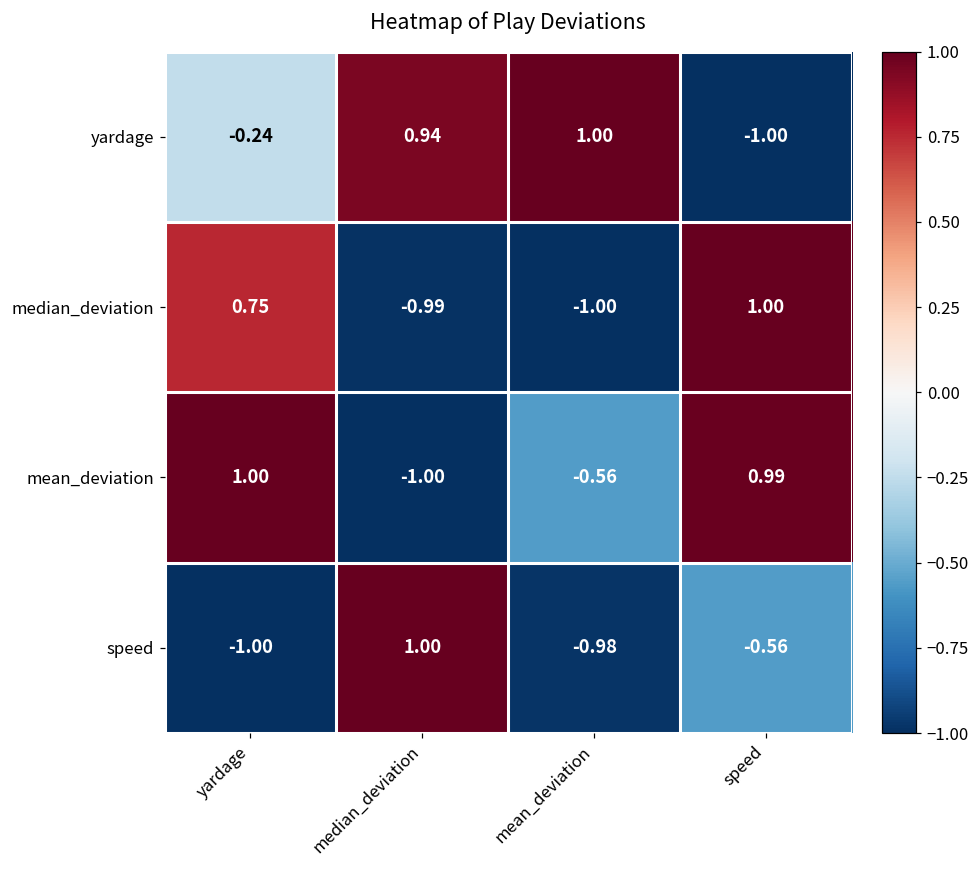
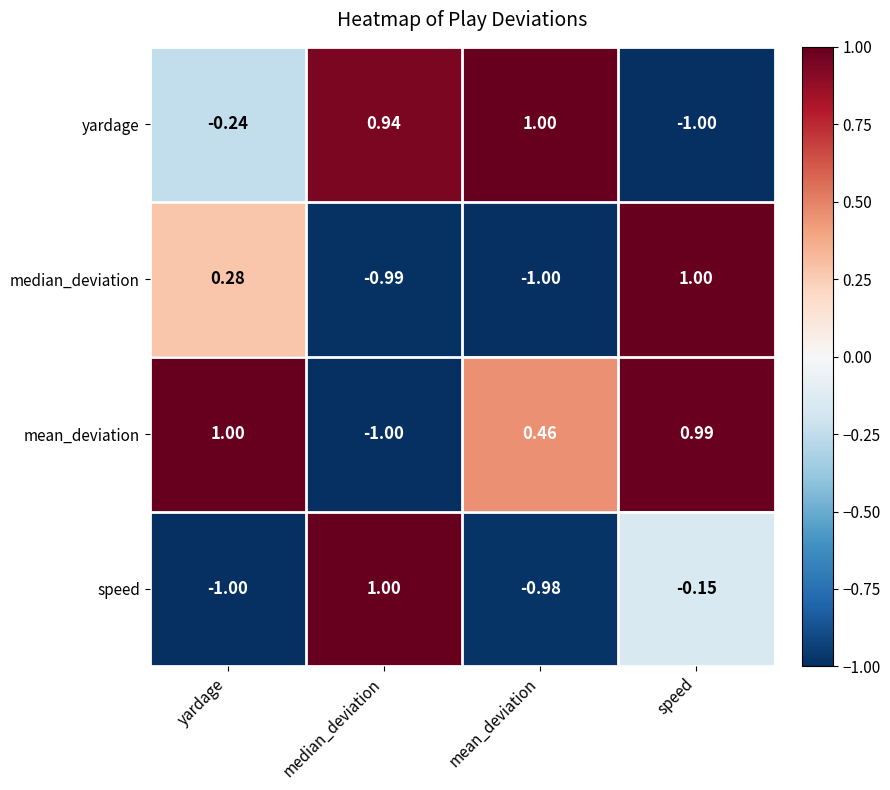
median_deviation, yardage: 0.75 -> 0.28
mean_deviation, mean_deviation: -0.56 -> 0.46
speed, speed: -0.56 -> -0.15
